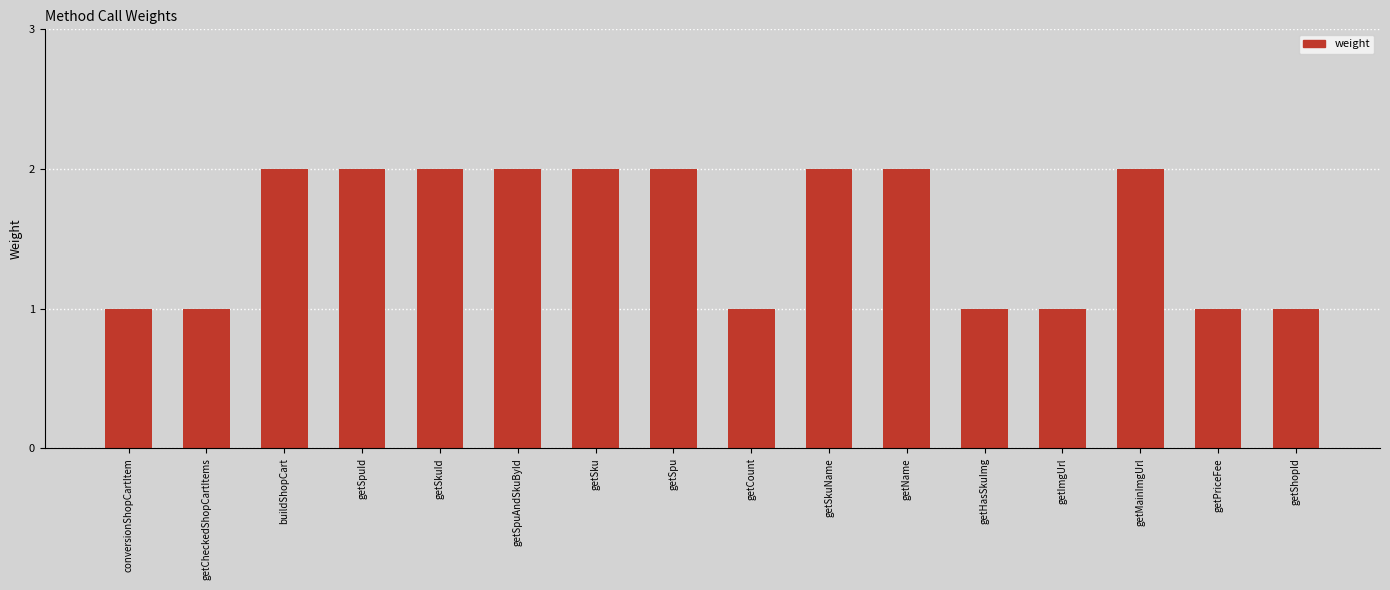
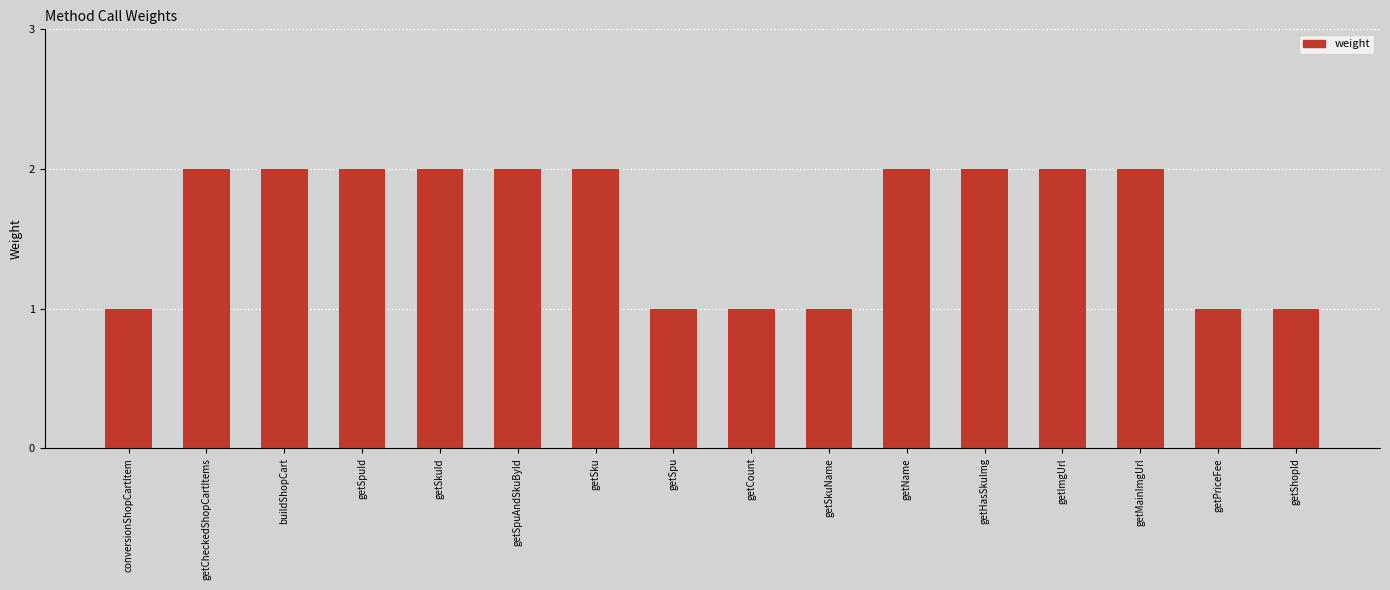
getCheckedShopCartItems: 1 -> 2
getSpu: 2 -> 1
getSkuName: 2 -> 1
getHasSkuImg: 1 -> 2
getImgUrl: 1 -> 2
